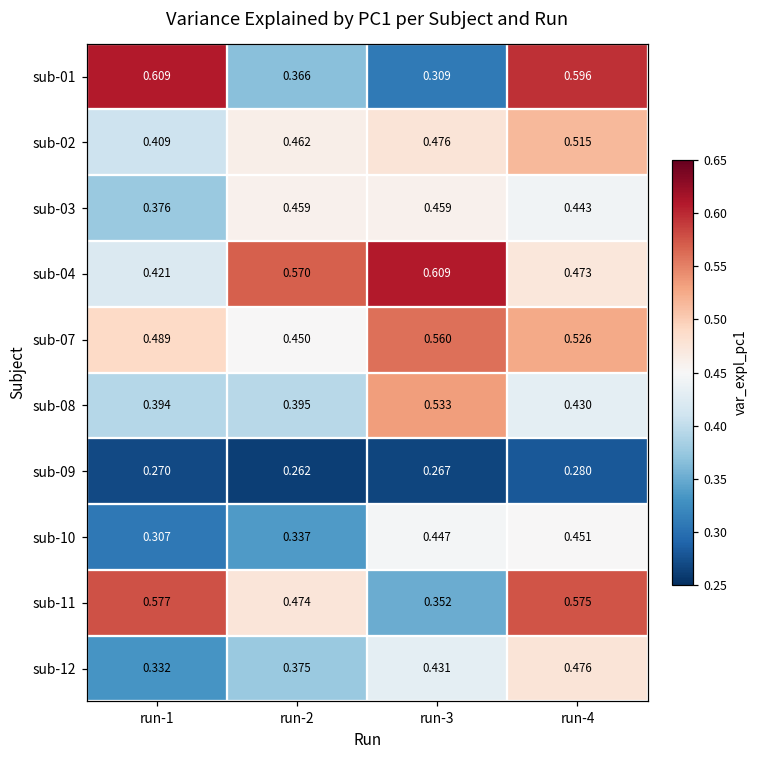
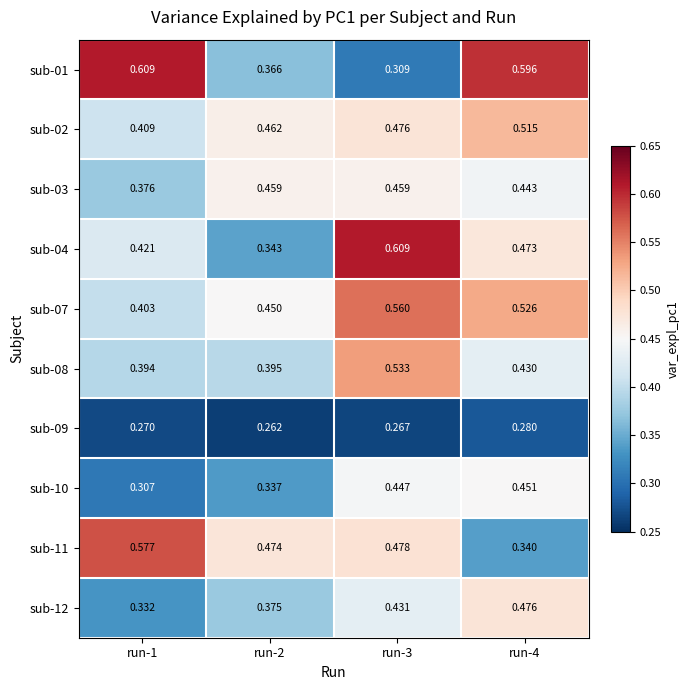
sub-04, run-2: 0.570 -> 0.343
sub-07, run-1: 0.489 -> 0.403
sub-11, run-3: 0.352 -> 0.478
sub-11, run-4: 0.575 -> 0.340
